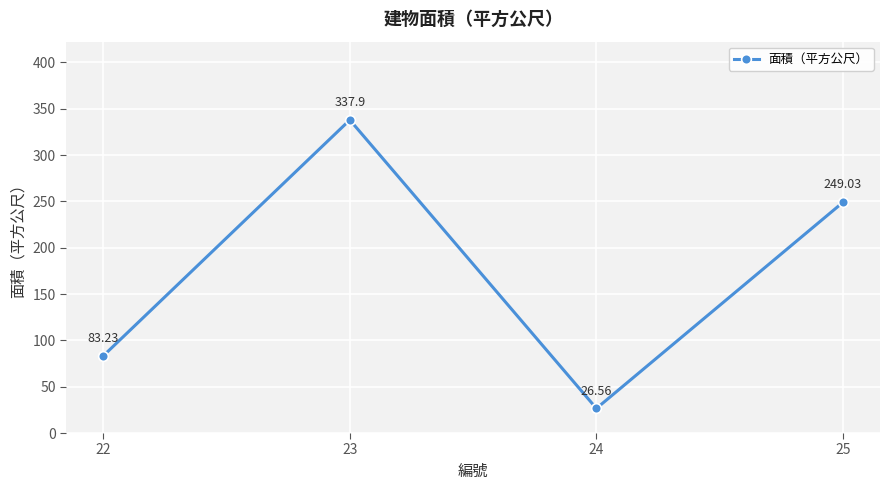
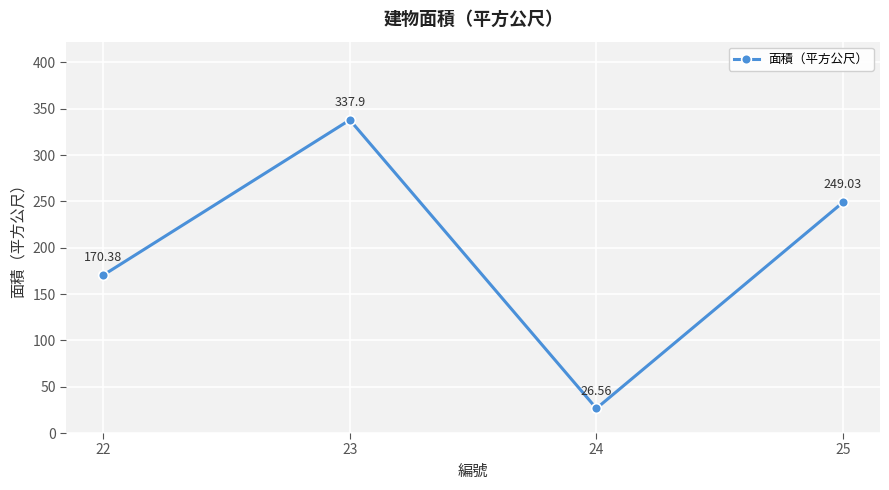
22: 83.23 -> 170.38
